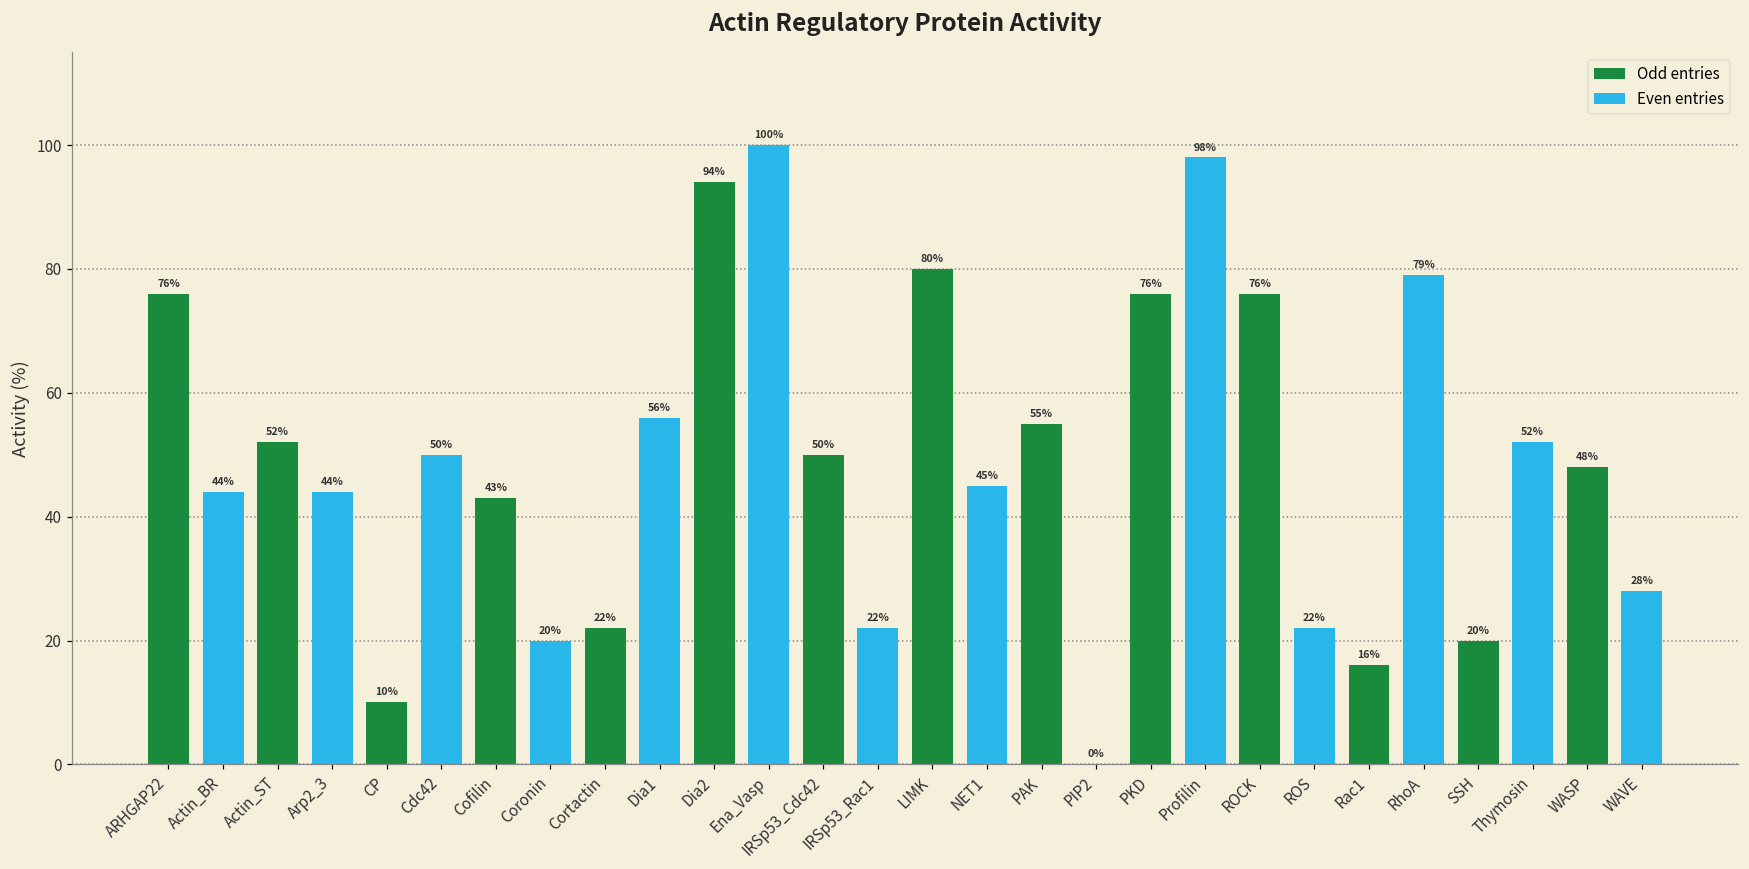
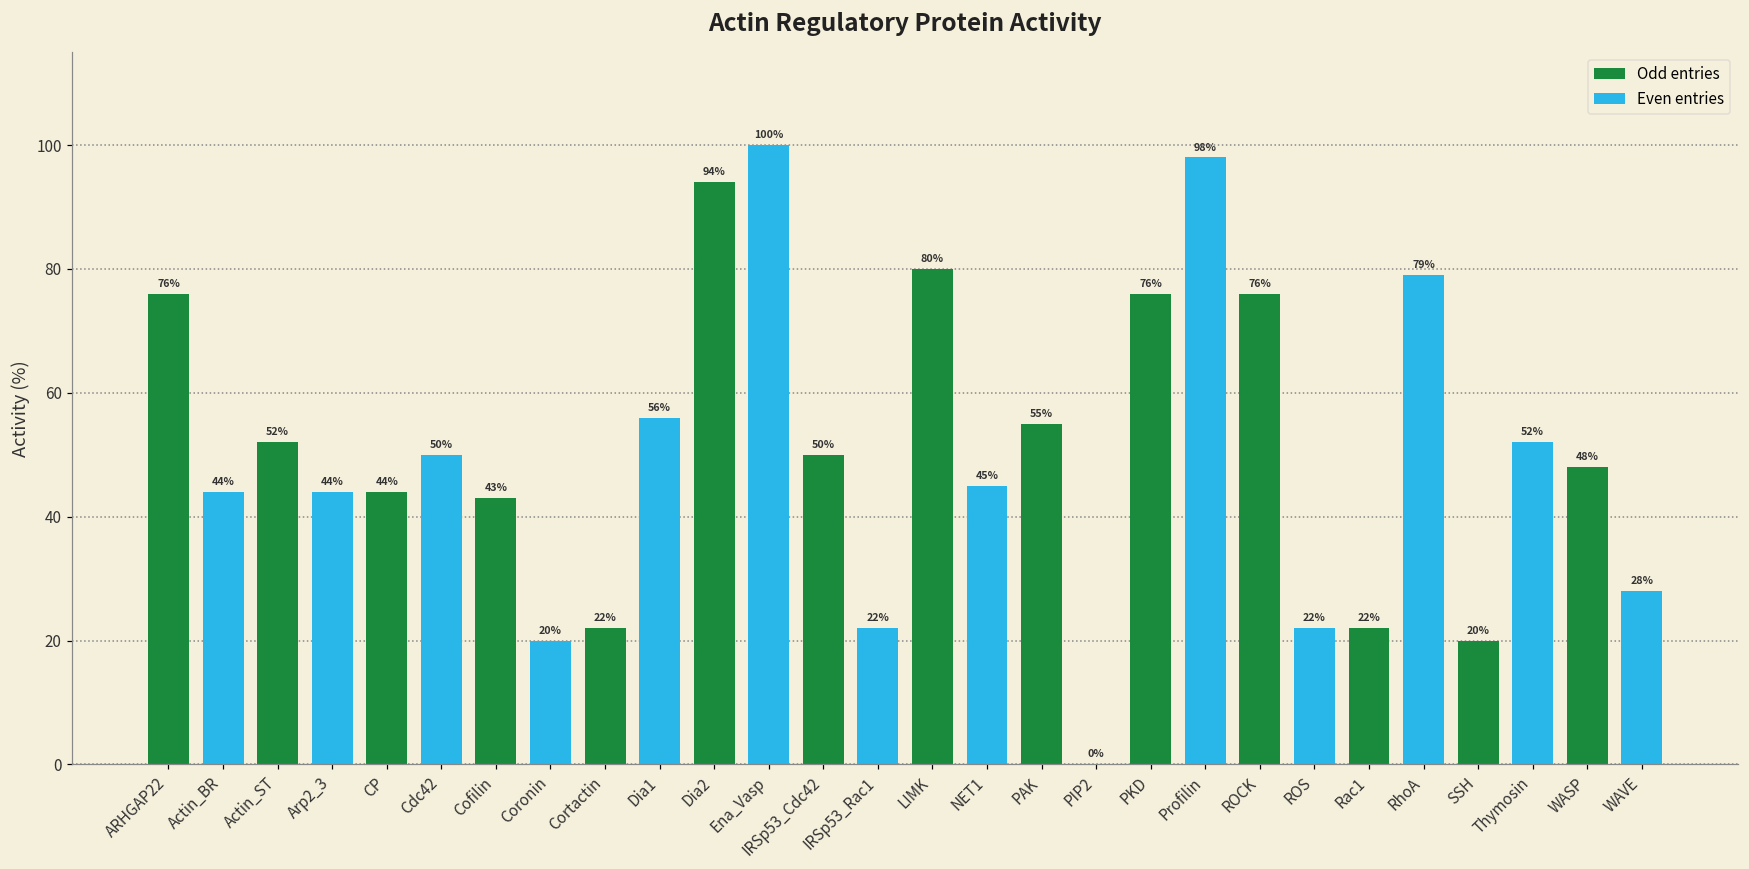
CP: 10% -> 44%
Rac1: 16% -> 22%
